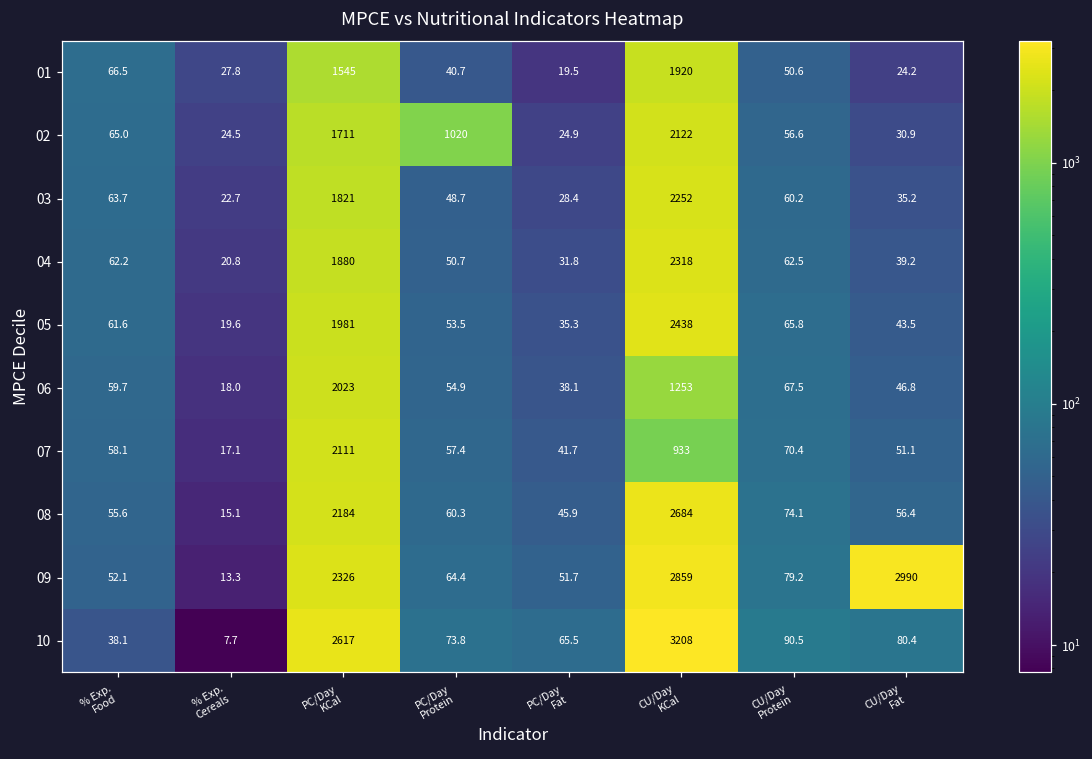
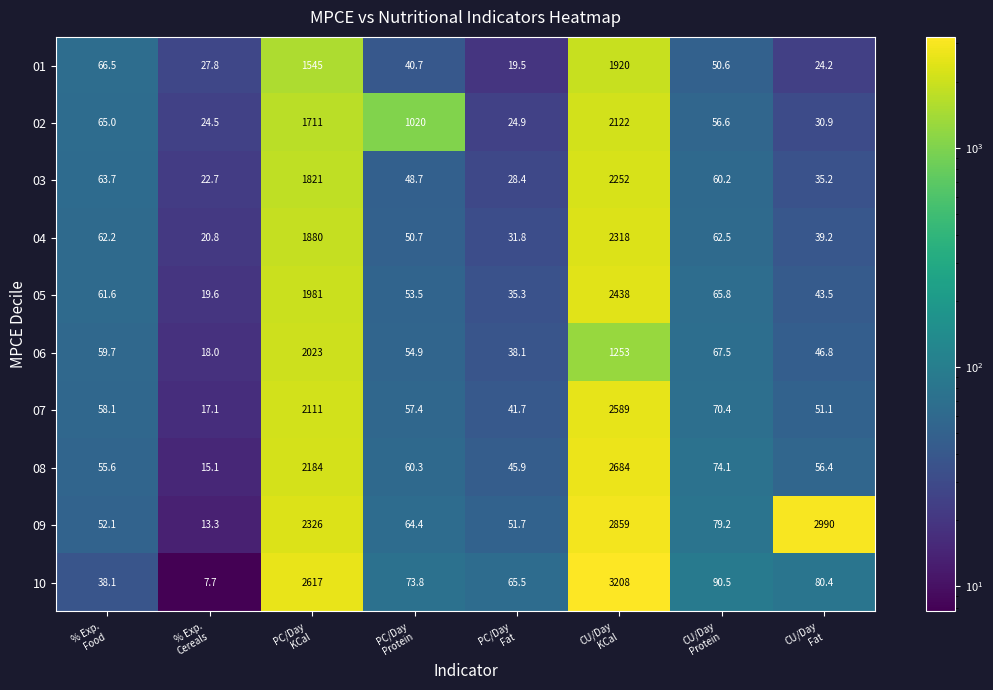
07, CU/Day KCal: 933 -> 2589
